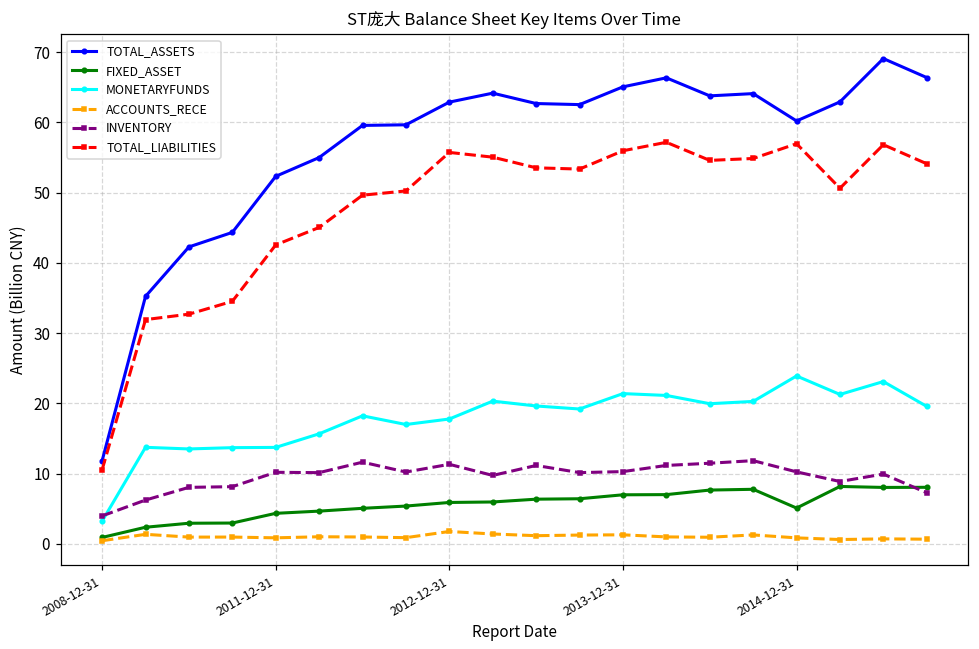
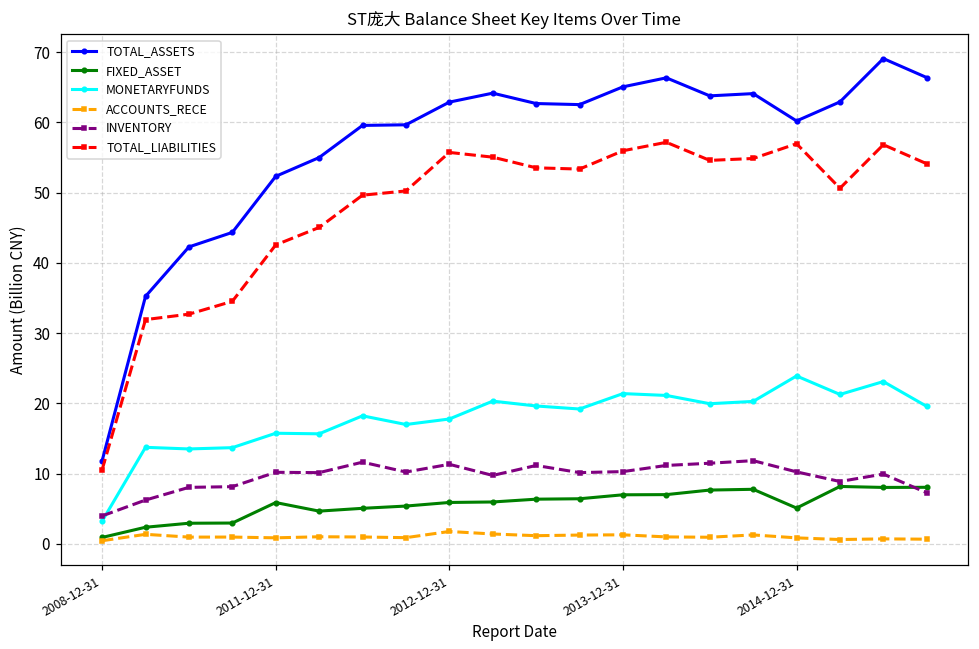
FIXED_ASSET, 2011-12-31: 4 -> 6
MONETARYFUNDS, 2011-12-31: 14 -> 16
